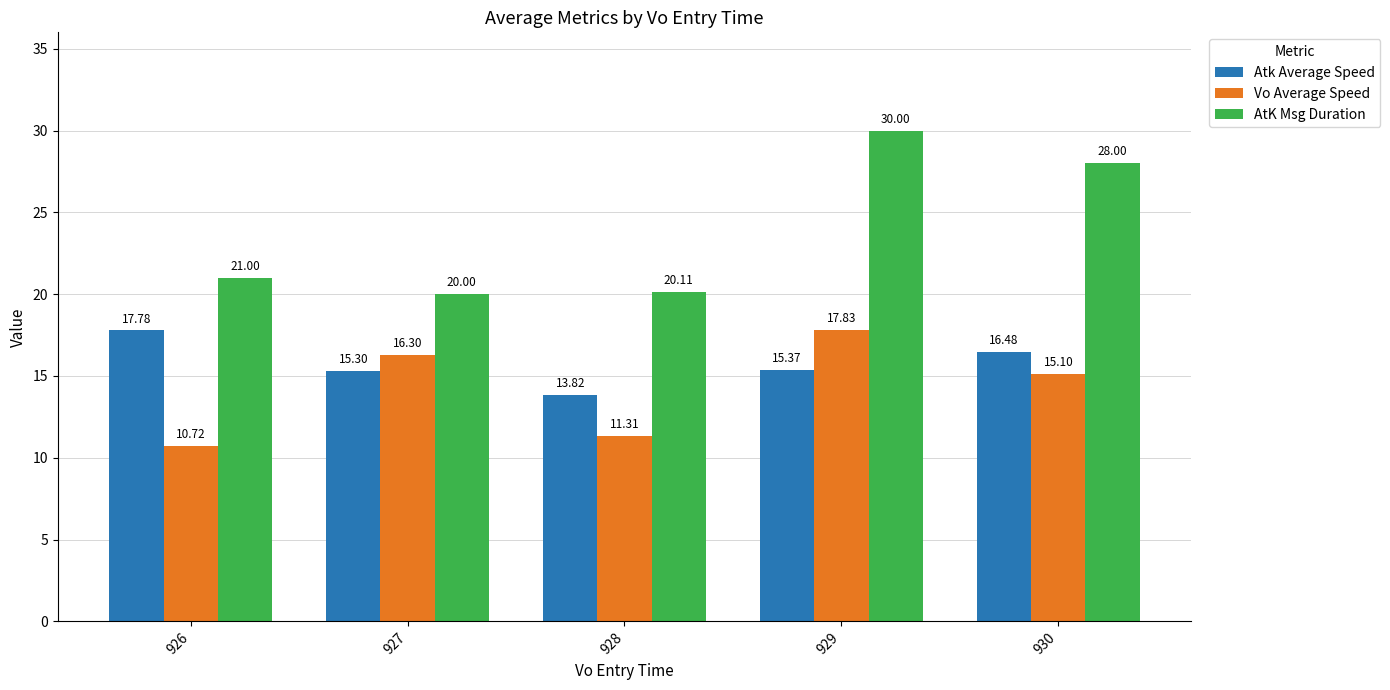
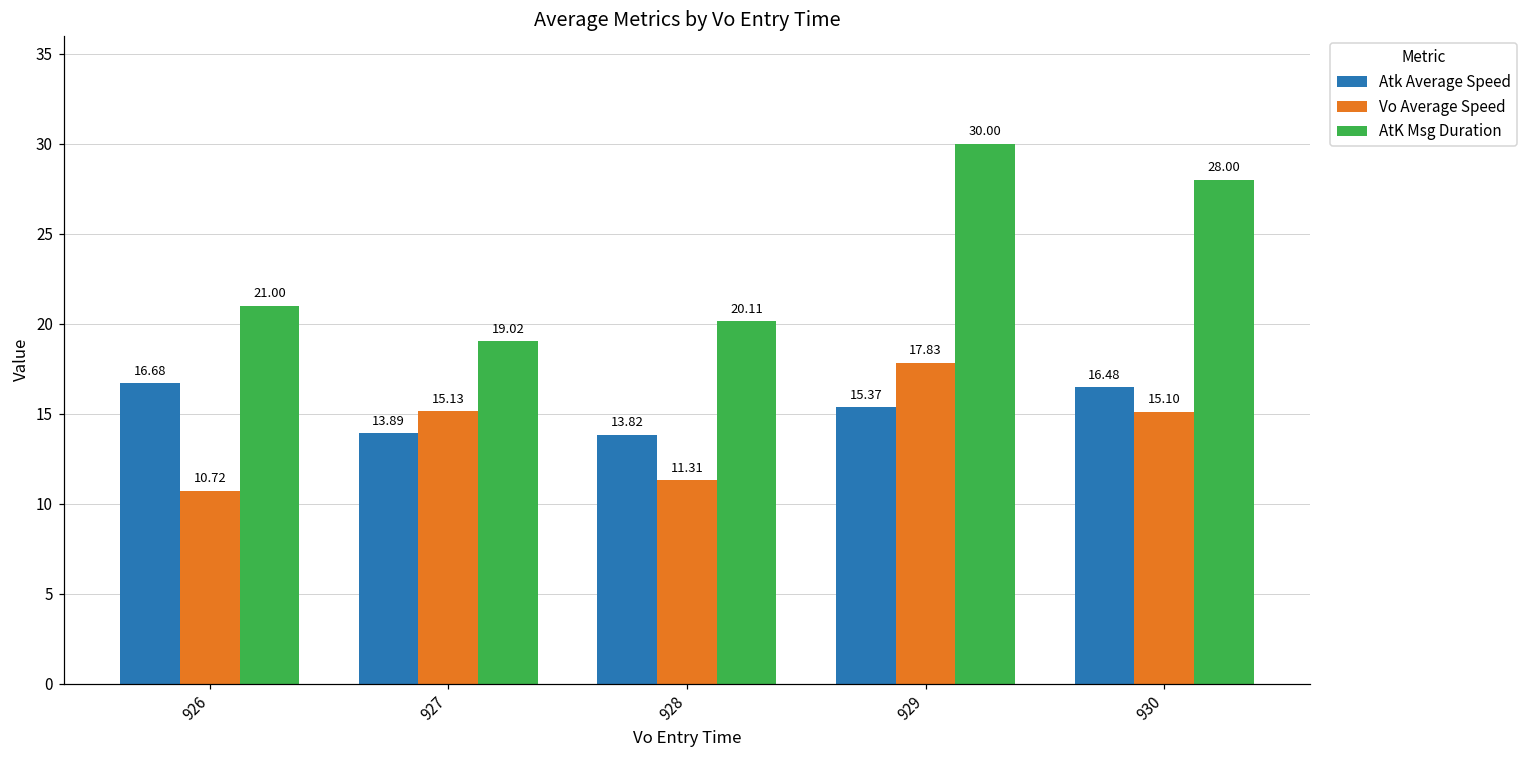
Atk Average Speed, 926: 17.78 -> 16.68
Atk Average Speed, 927: 15.30 -> 13.89
Vo Average Speed, 927: 16.30 -> 15.13
AtK Msg Duration, 927: 20.00 -> 19.02
